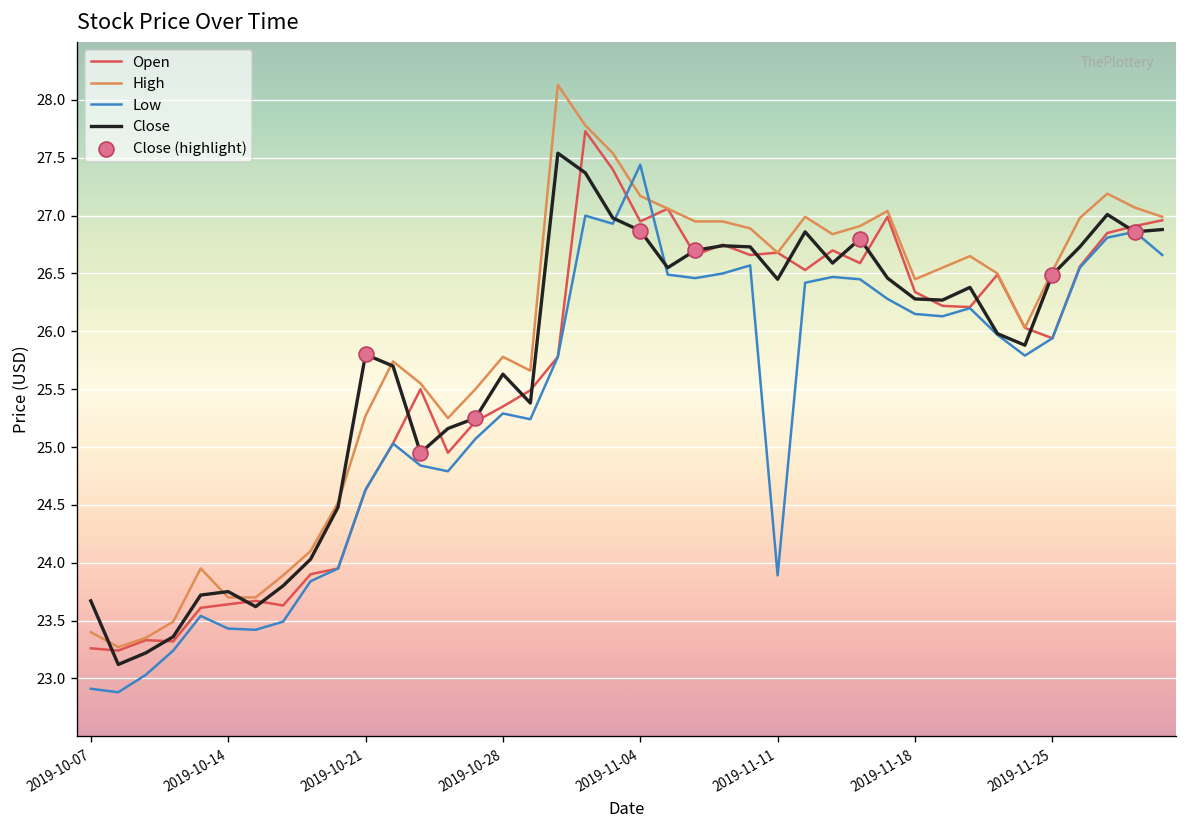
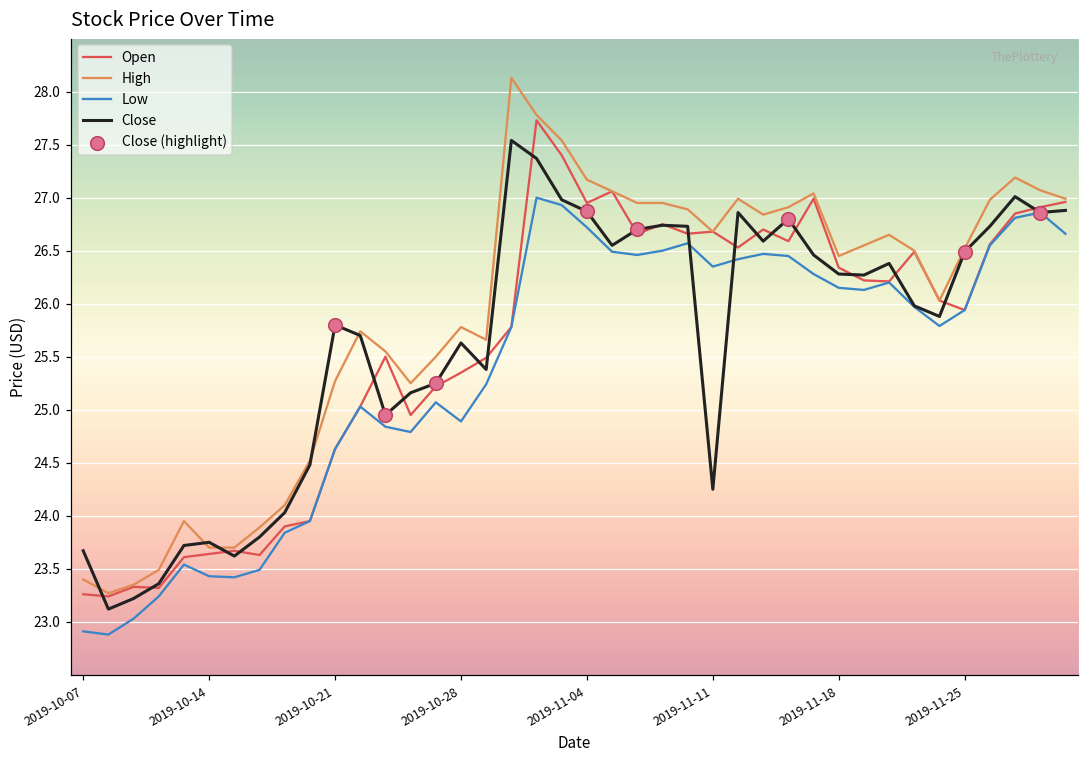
Low, 2019-10-28: 25.3 -> 24.9
Low, 2019-11-04: 27.4 -> 26.7
Low, 2019-11-11: 23.9 -> 26.4
Close, 2019-11-11: 26.5 -> 24.3
